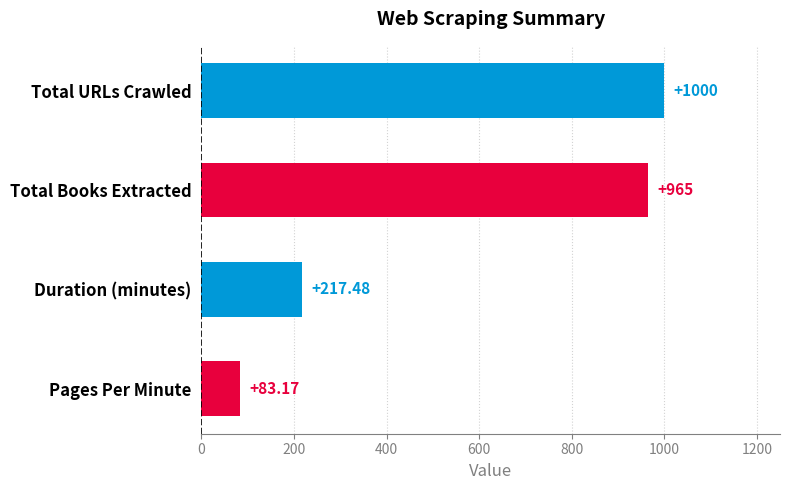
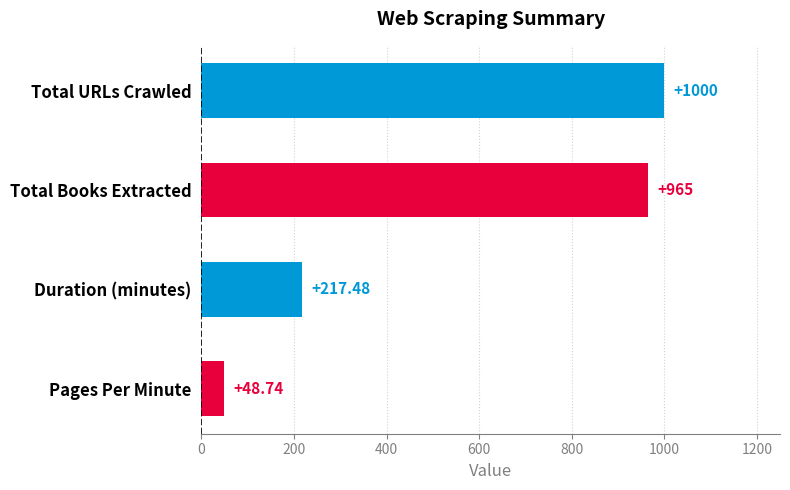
Pages Per Minute: +83.17 -> +48.74
